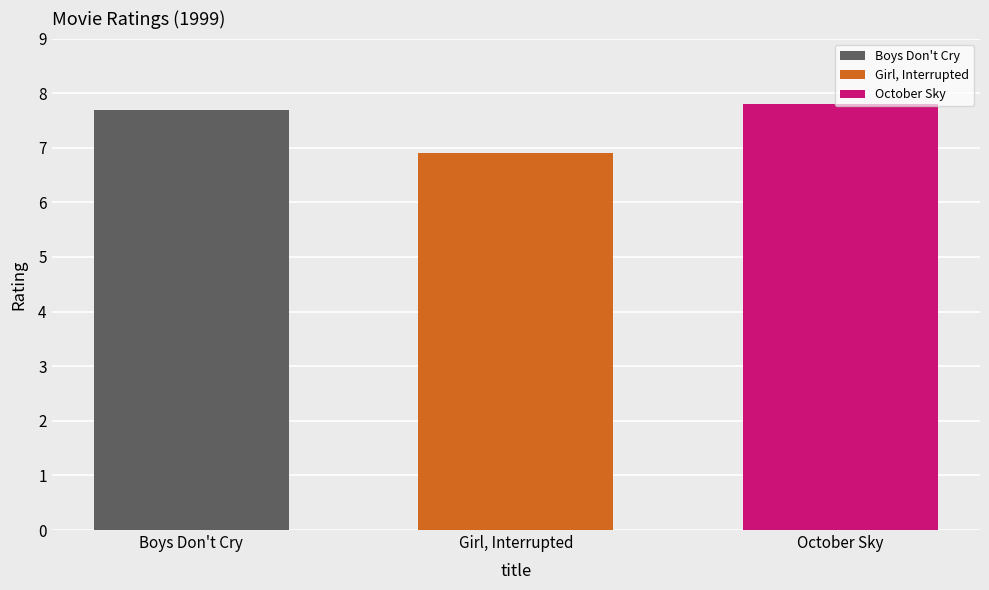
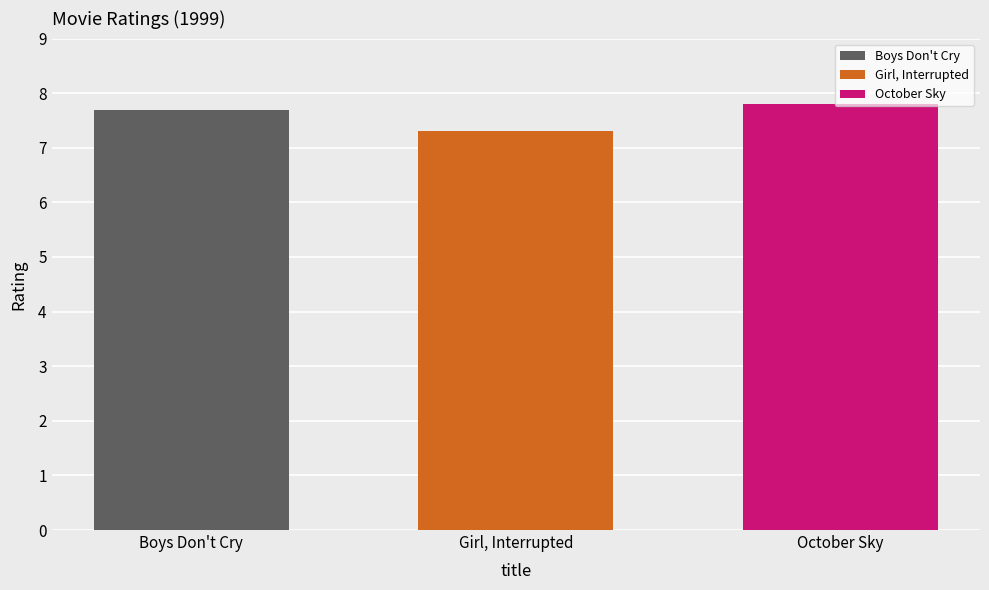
Girl, Interrupted: 6.9 -> 7.3
